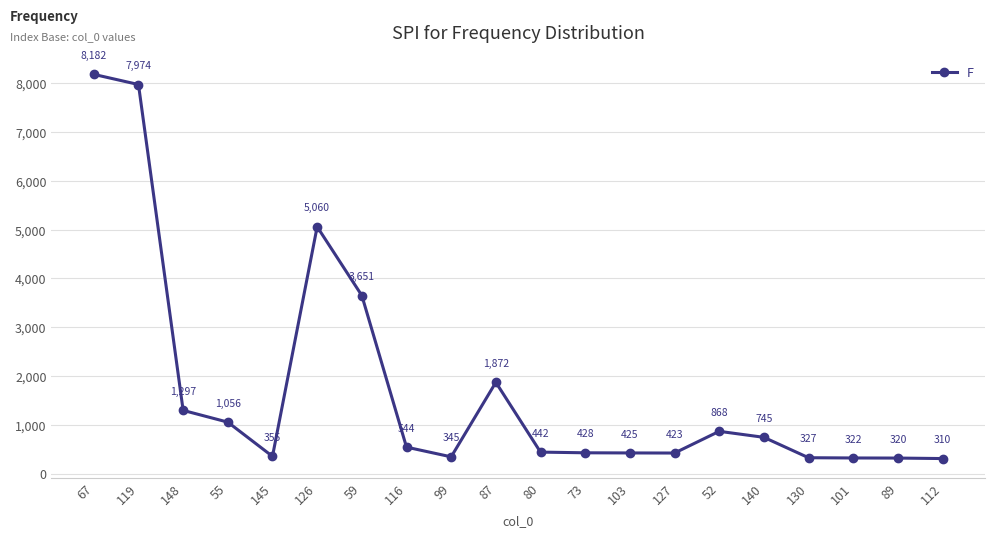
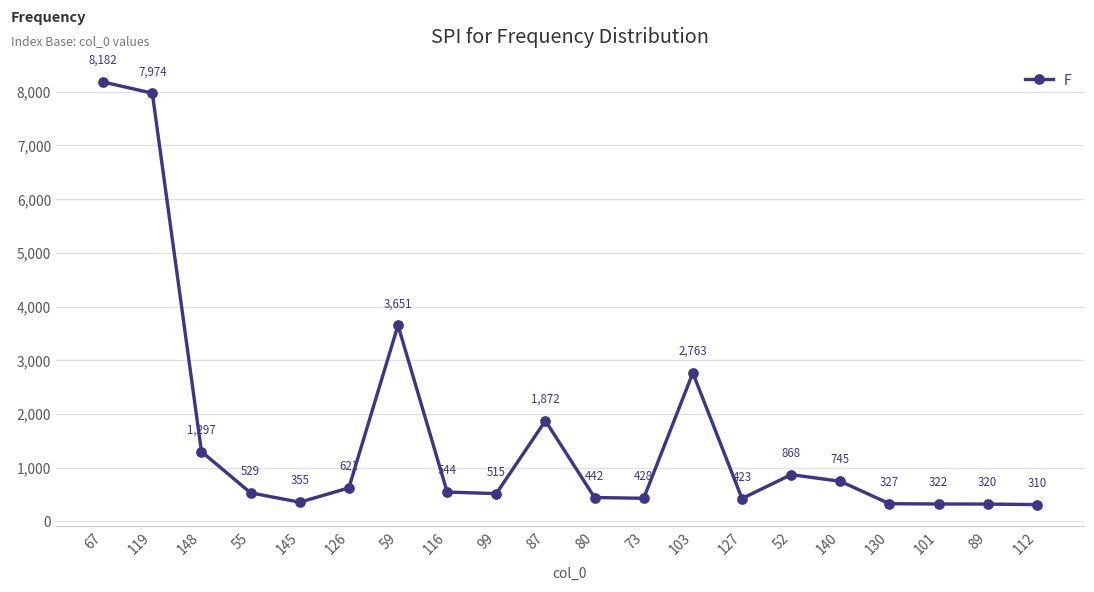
55: 1,056 -> 529
126: 5,060 -> 621
99: 345 -> 515
103: 425 -> 2,763
